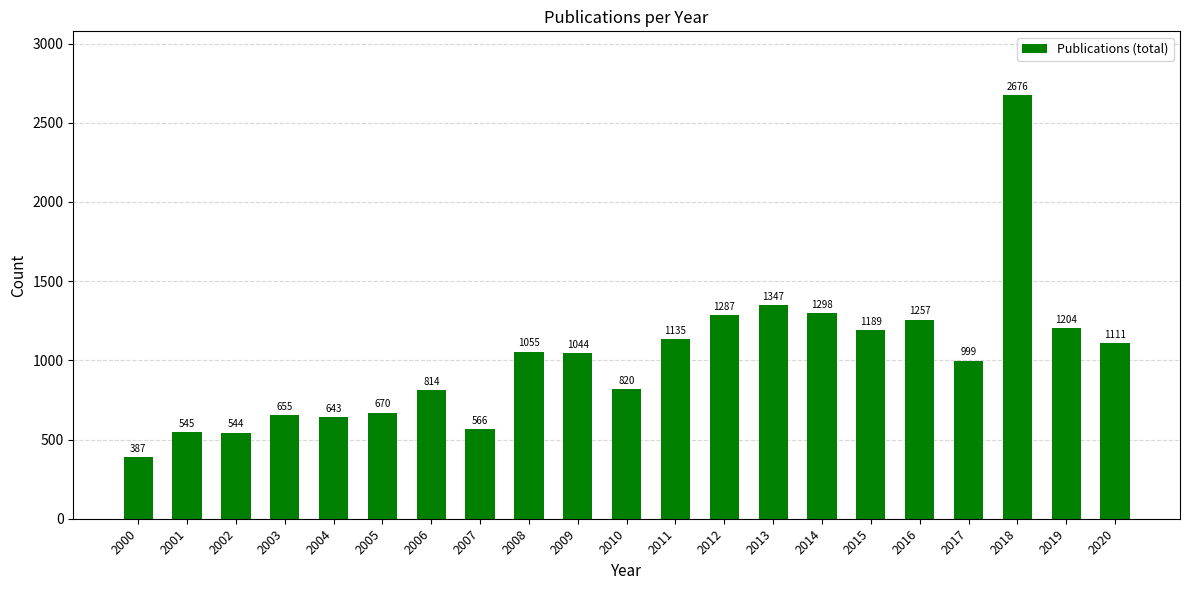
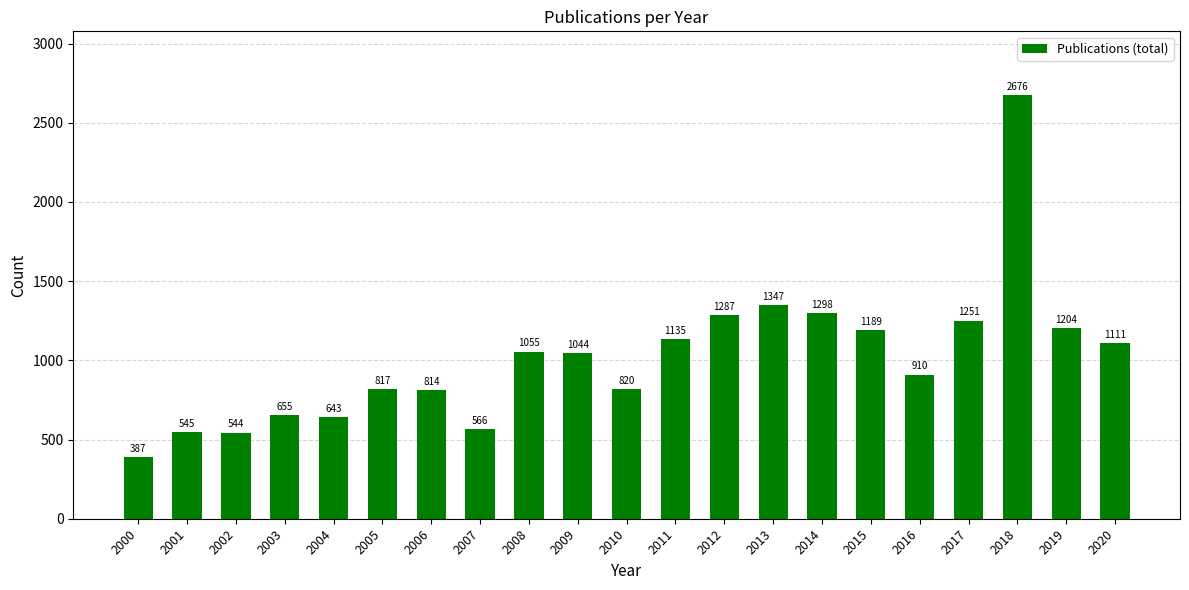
2005: 670 -> 817
2016: 1257 -> 910
2017: 999 -> 1251
